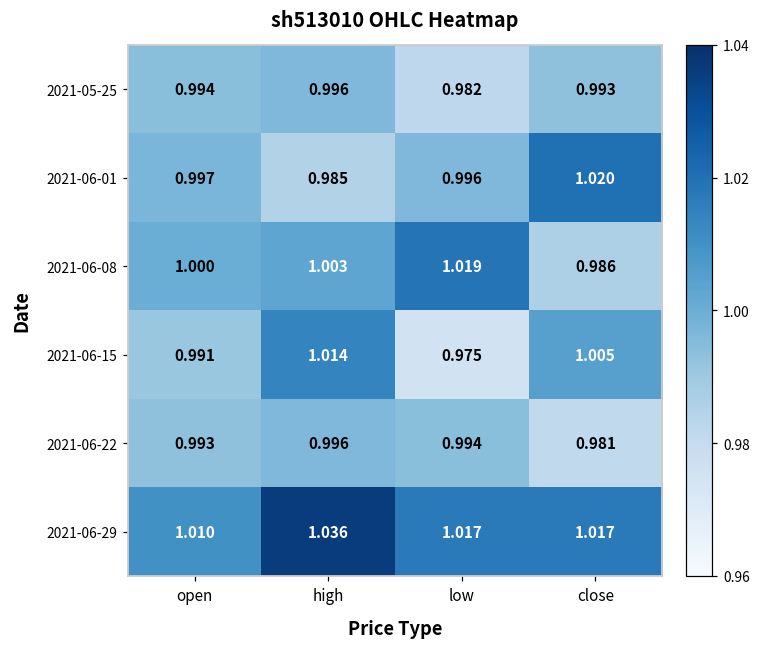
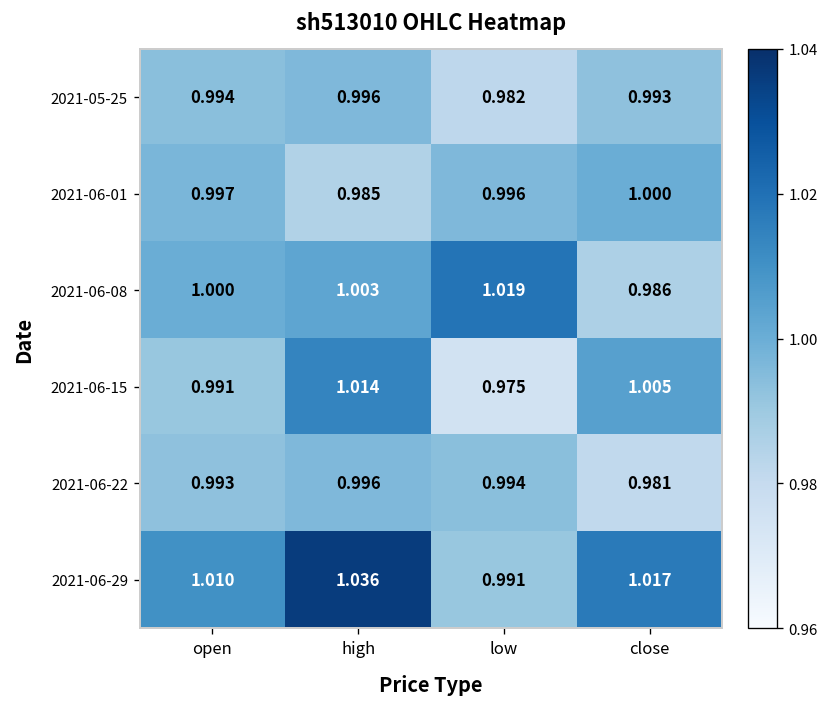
2021-06-01, close: 1.020 -> 1.000
2021-06-29, low: 1.017 -> 0.991
